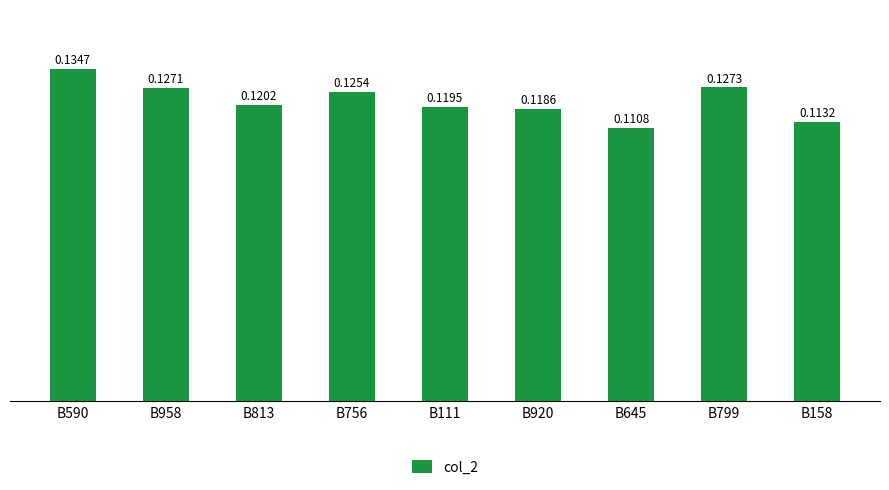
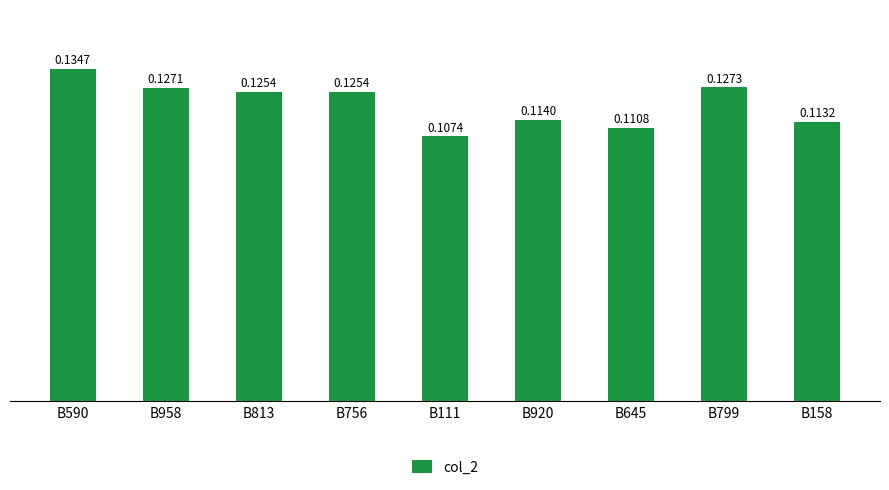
B813: 0.1202 -> 0.1254
B111: 0.1195 -> 0.1074
B920: 0.1186 -> 0.1140
